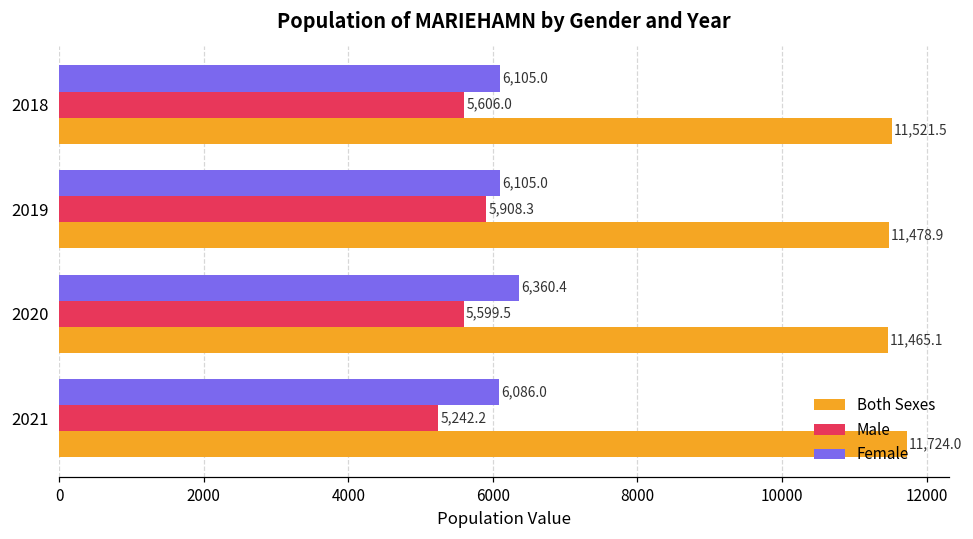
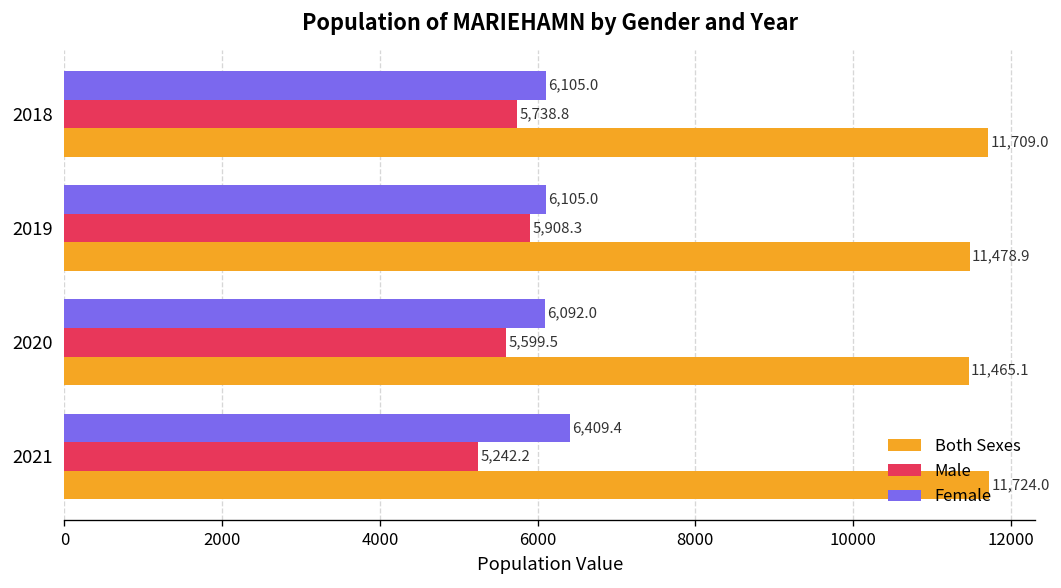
Male, 2018: 5,606.0 -> 5,738.8
Both Sexes, 2018: 11,521.5 -> 11,709.0
Female, 2020: 6,360.4 -> 6,092.0
Female, 2021: 6,086.0 -> 6,409.4
